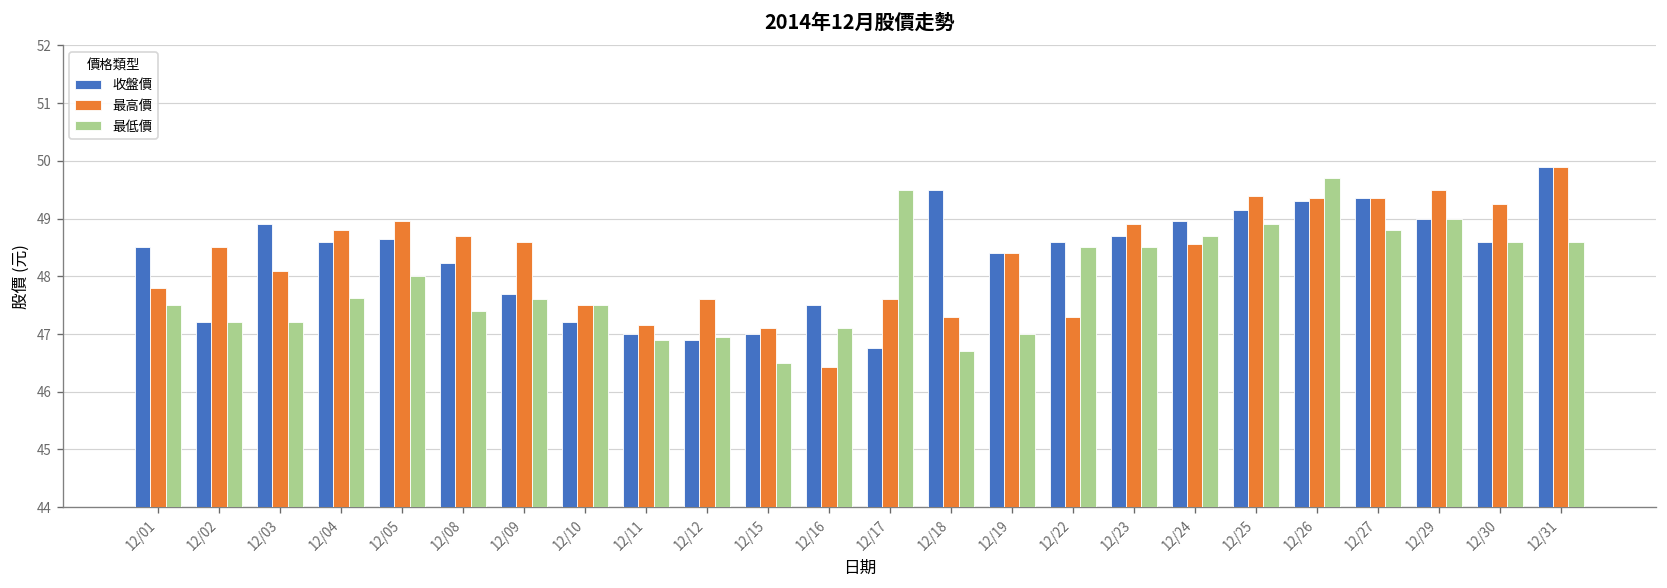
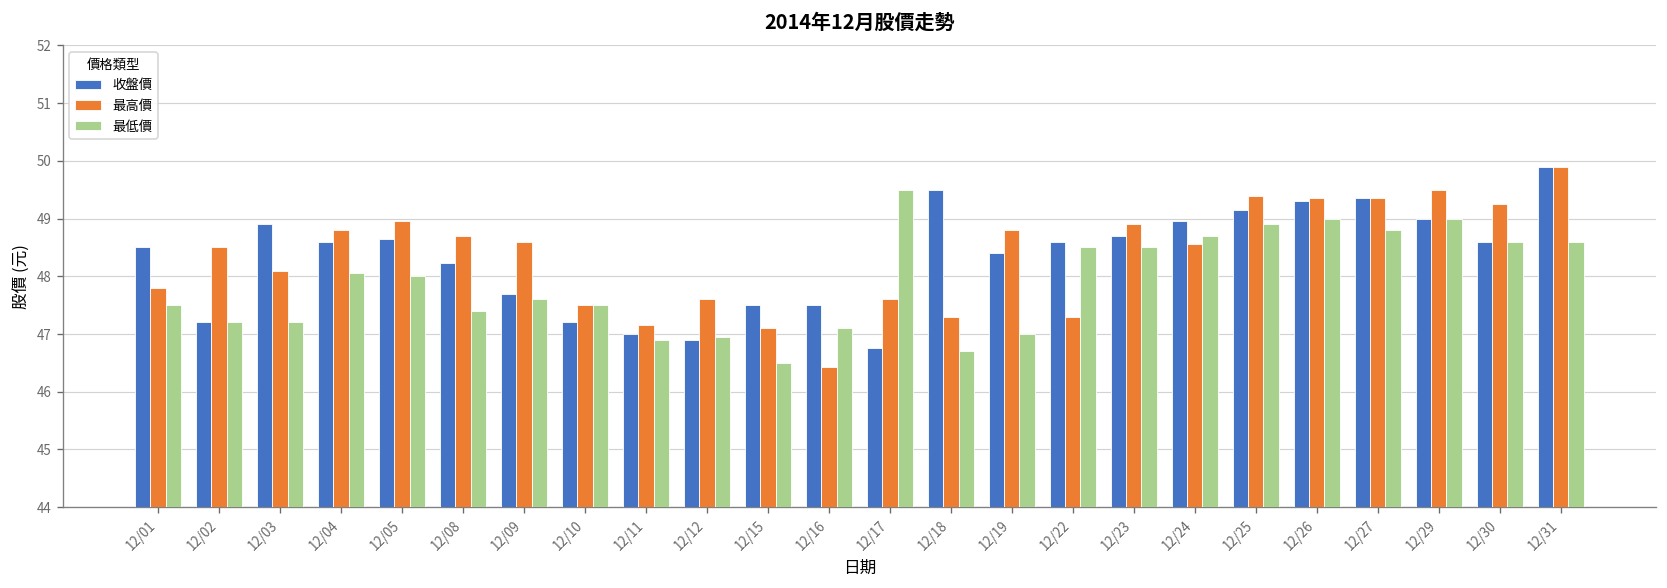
最低價, 12/04: 47.6 -> 48.1
收盤價, 12/15: 47.0 -> 47.5
最高價, 12/19: 48.4 -> 48.8
最低價, 12/26: 49.7 -> 49.0
